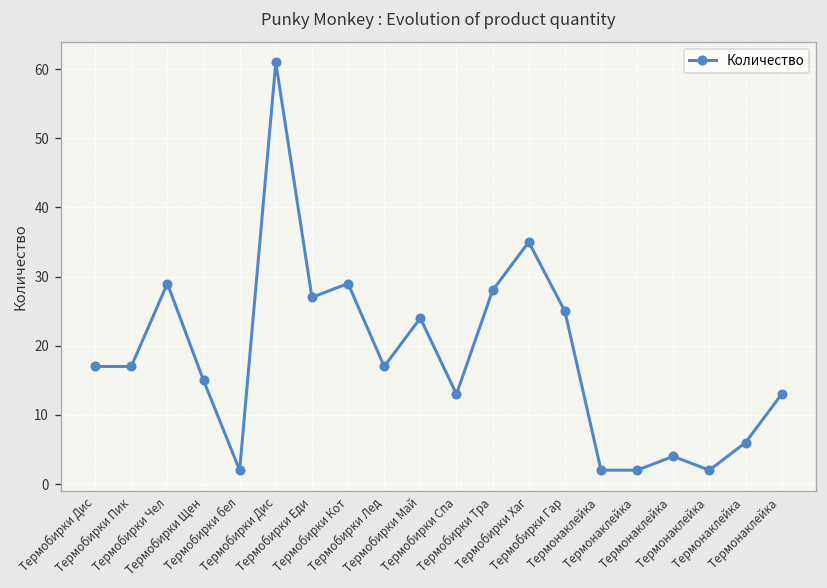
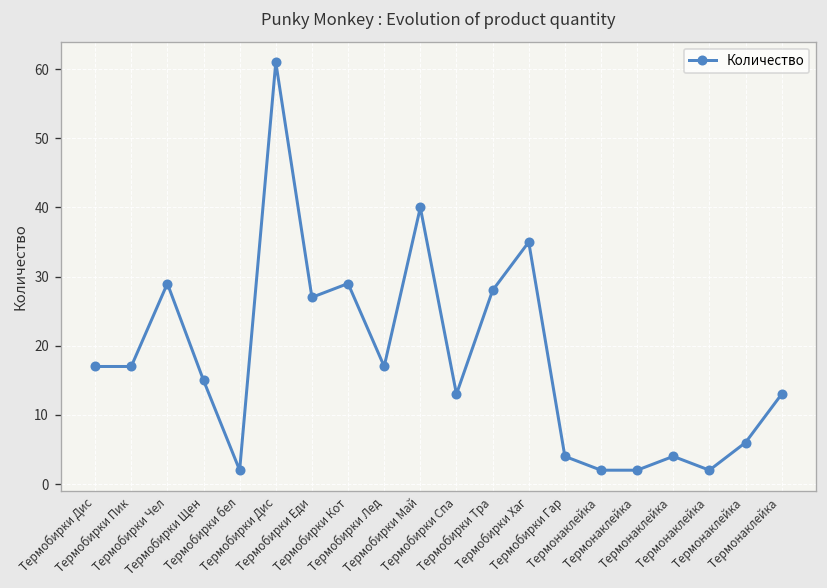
Термобирки Май: 24 -> 40
Термобирки Гар: 25 -> 4
